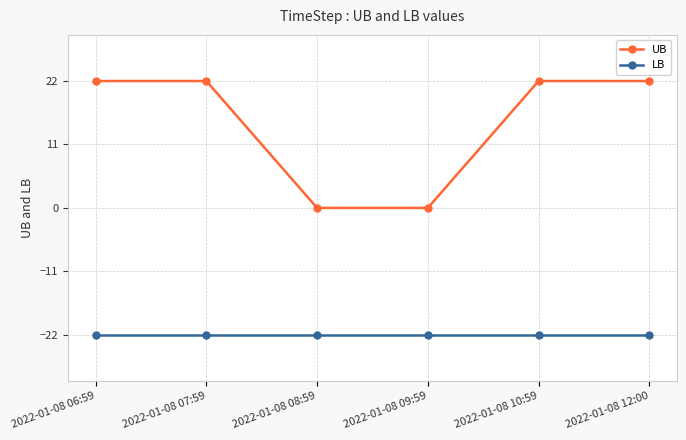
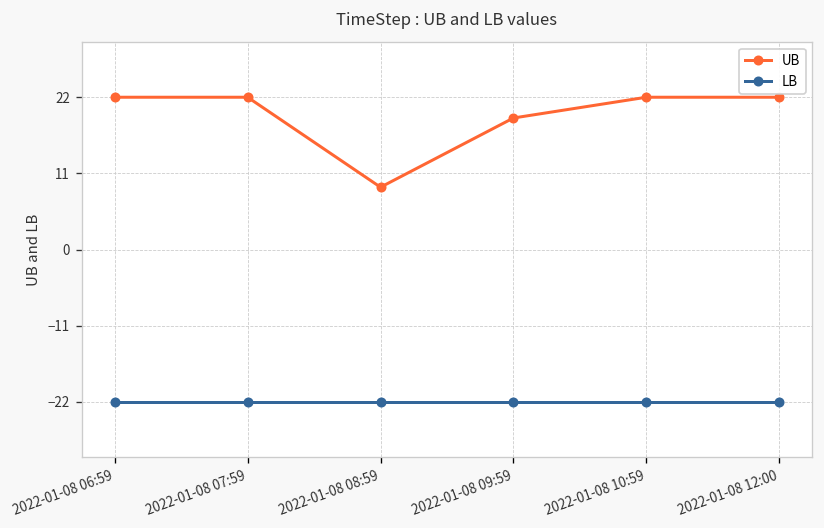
UB, 2022-01-08 08:59: 0 -> 9
UB, 2022-01-08 09:59: 0 -> 19
